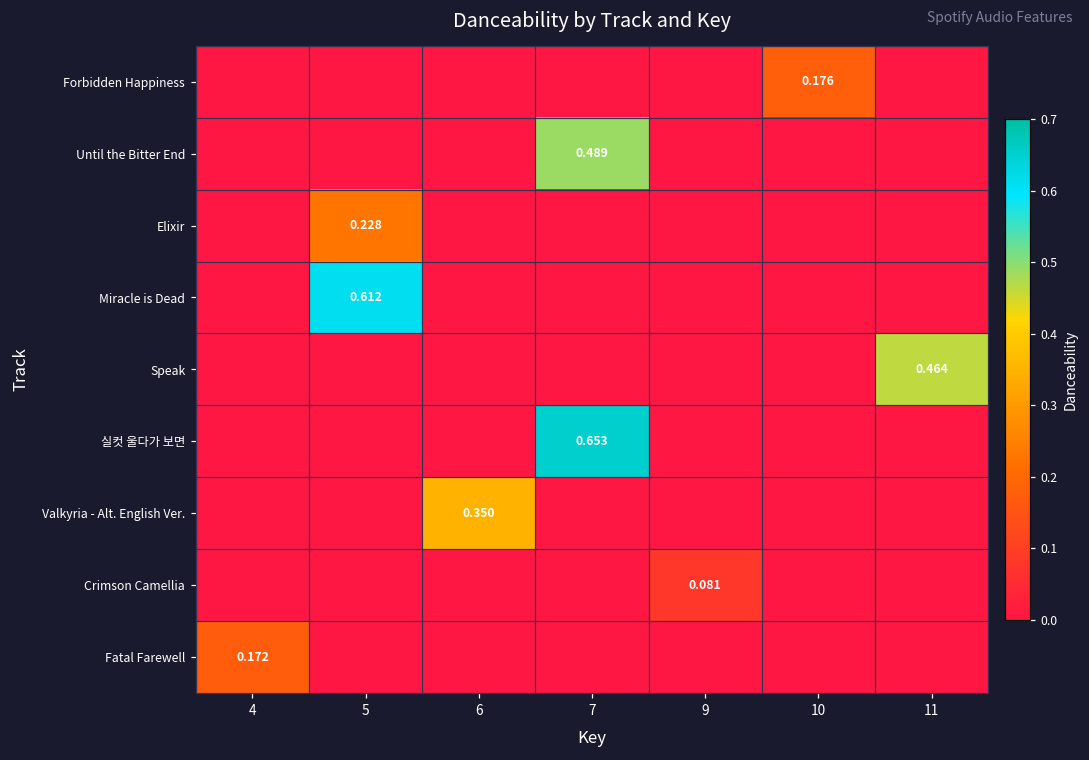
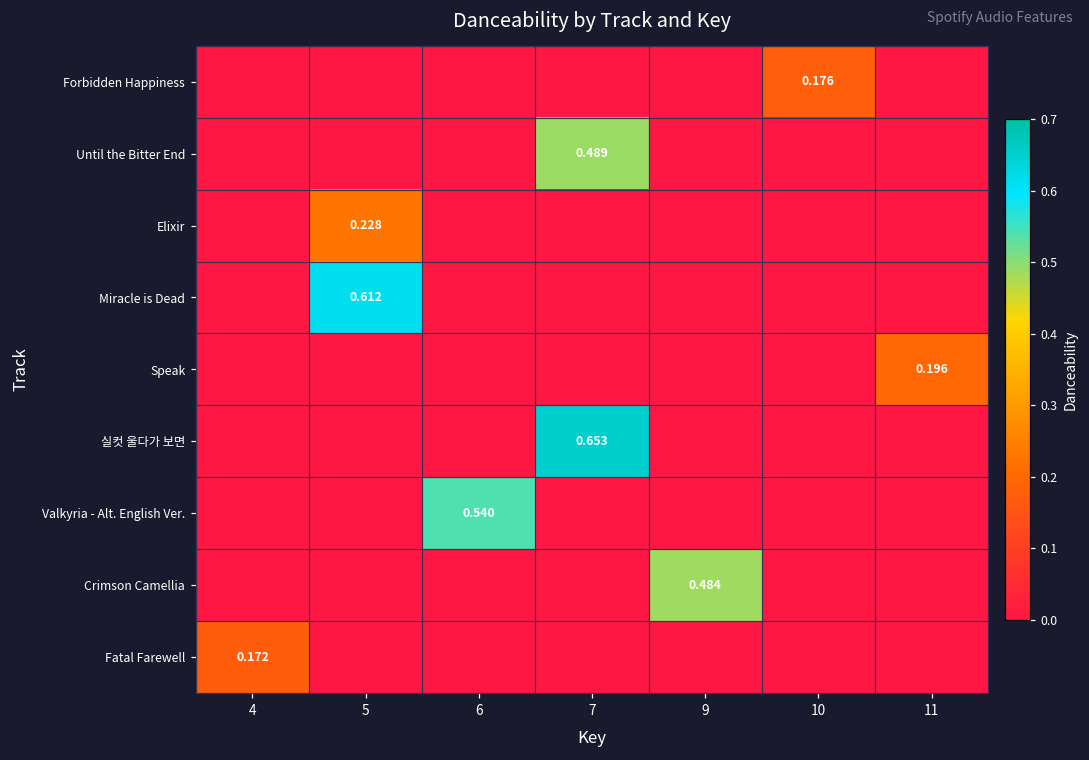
Speak, 11: 0.464 -> 0.196
Valkyria - Alt. English Ver., 6: 0.350 -> 0.540
Crimson Camellia, 9: 0.081 -> 0.484
